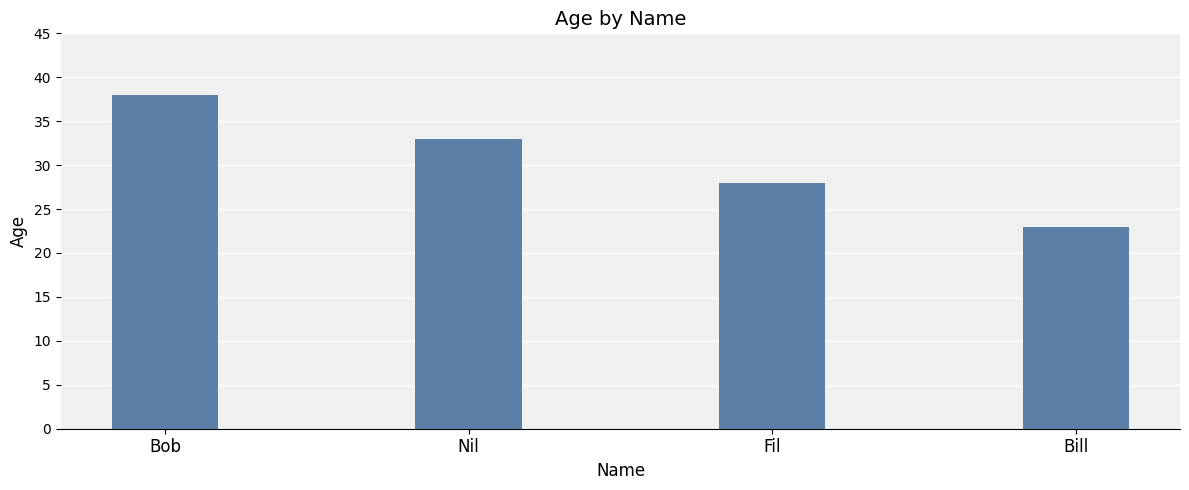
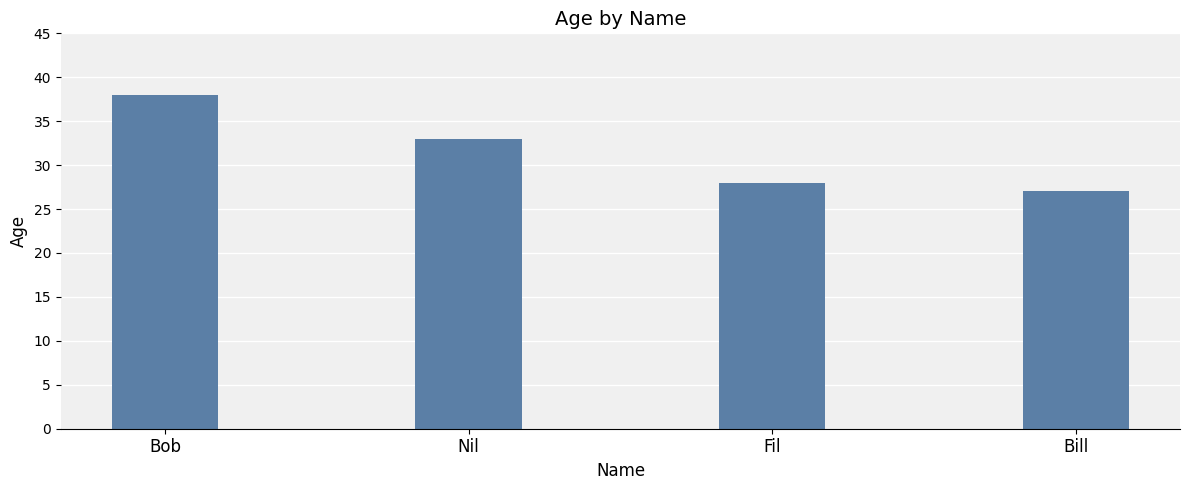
Bill: 23 -> 27
